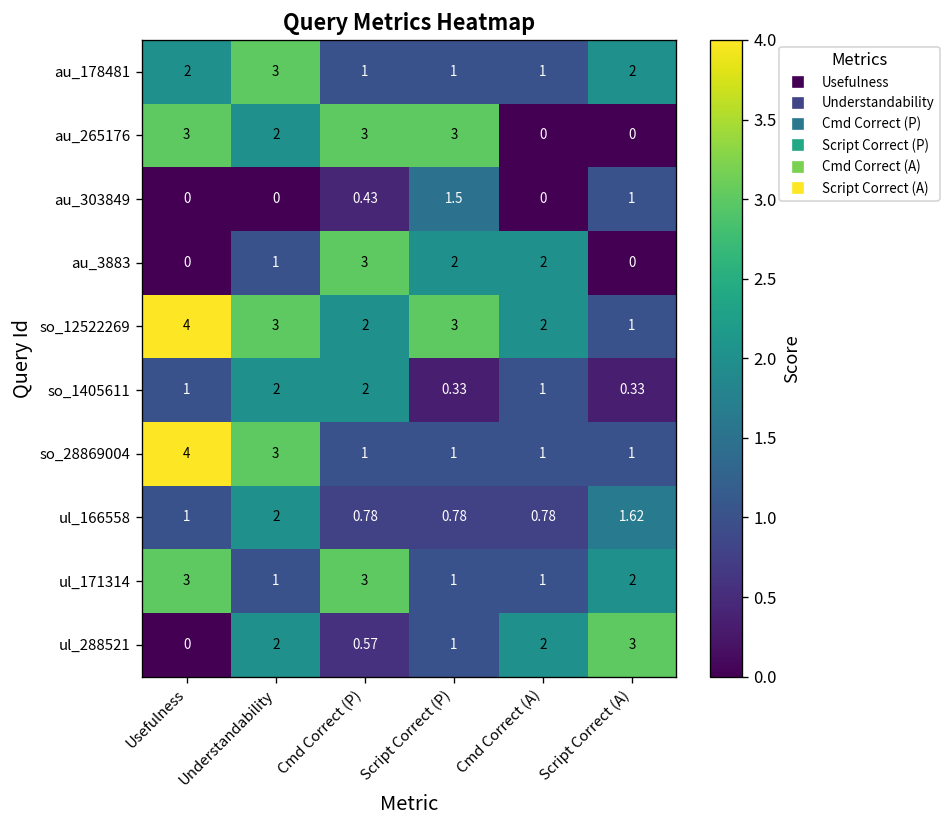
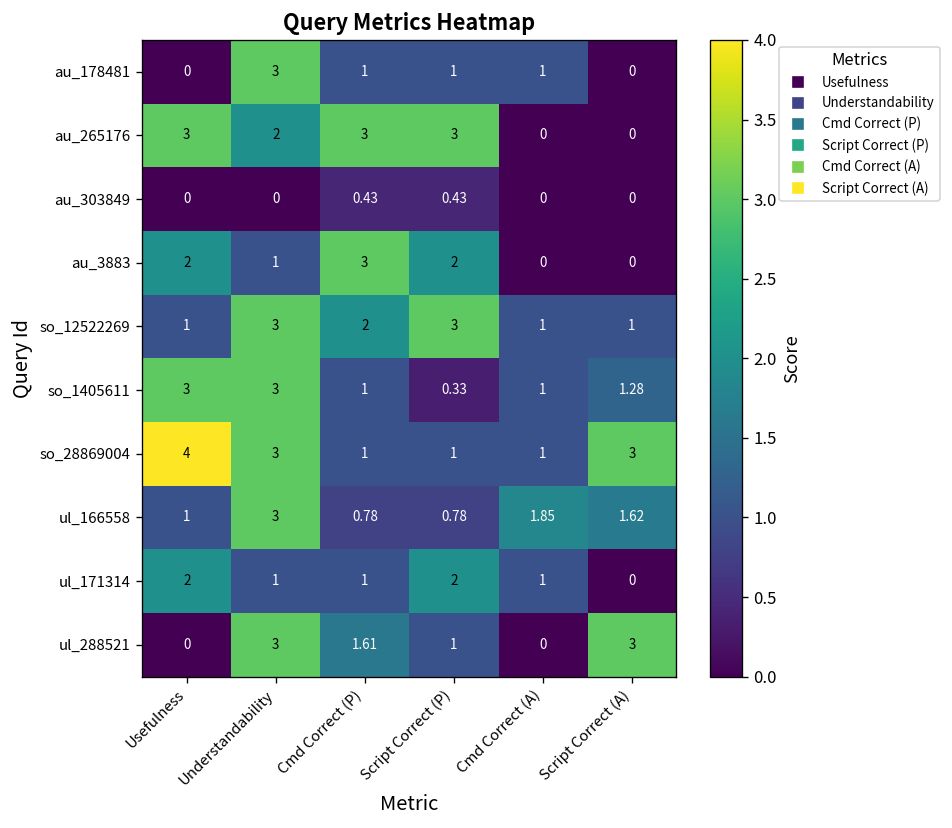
au_178481, Usefulness: 2 -> 0
au_178481, Script Correct (A): 2 -> 0
au_303849, Script Correct (P): 1.5 -> 0.43
au_303849, Script Correct (A): 1 -> 0
au_3883, Usefulness: 0 -> 2
au_3883, Cmd Correct (A): 2 -> 0
so_12522269, Usefulness: 4 -> 1
so_12522269, Cmd Correct (A): 2 -> 1
so_1405611, Usefulness: 1 -> 3
so_1405611, Understandability: 2 -> 3
so_1405611, Cmd Correct (P): 2 -> 1
so_1405611, Script Correct (A): 0.33 -> 1.28
so_28869004, Script Correct (A): 1 -> 3
ul_166558, Understandability: 2 -> 3
ul_166558, Cmd Correct (A): 0.78 -> 1.85
ul_171314, Usefulness: 3 -> 2
ul_171314, Cmd Correct (P): 3 -> 1
ul_171314, Script Correct (P): 1 -> 2
ul_171314, Script Correct (A): 2 -> 0
ul_288521, Understandability: 2 -> 3
ul_288521, Cmd Correct (P): 0.57 -> 1.61
ul_288521, Cmd Correct (A): 2 -> 0
